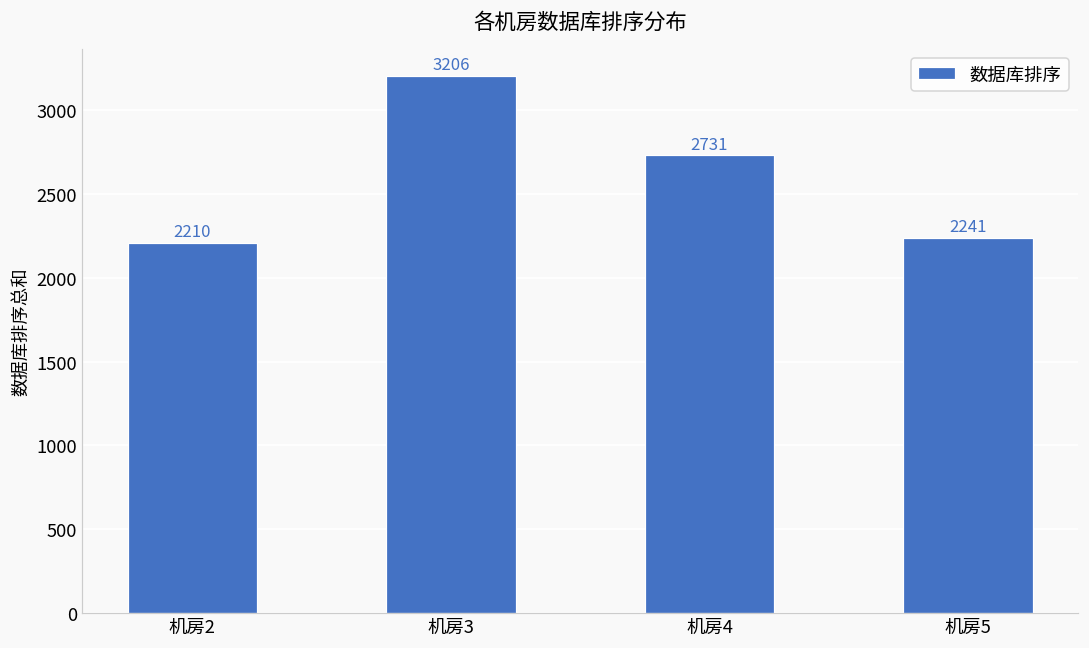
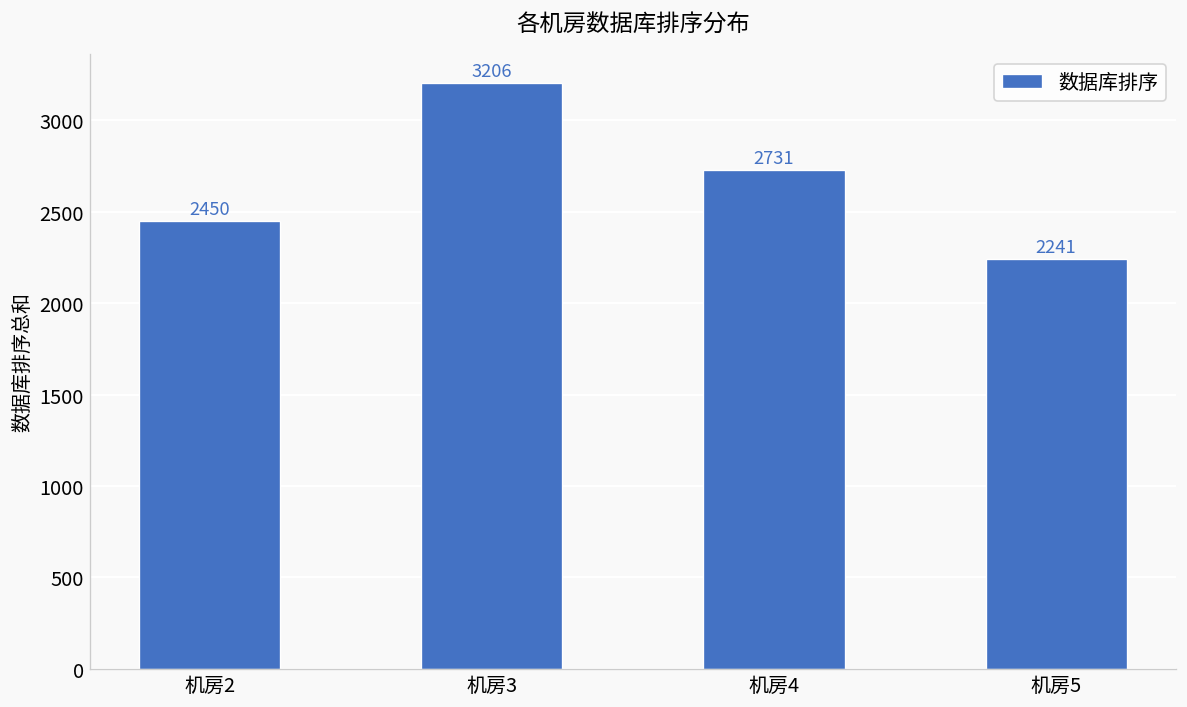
机房2: 2210 -> 2450
